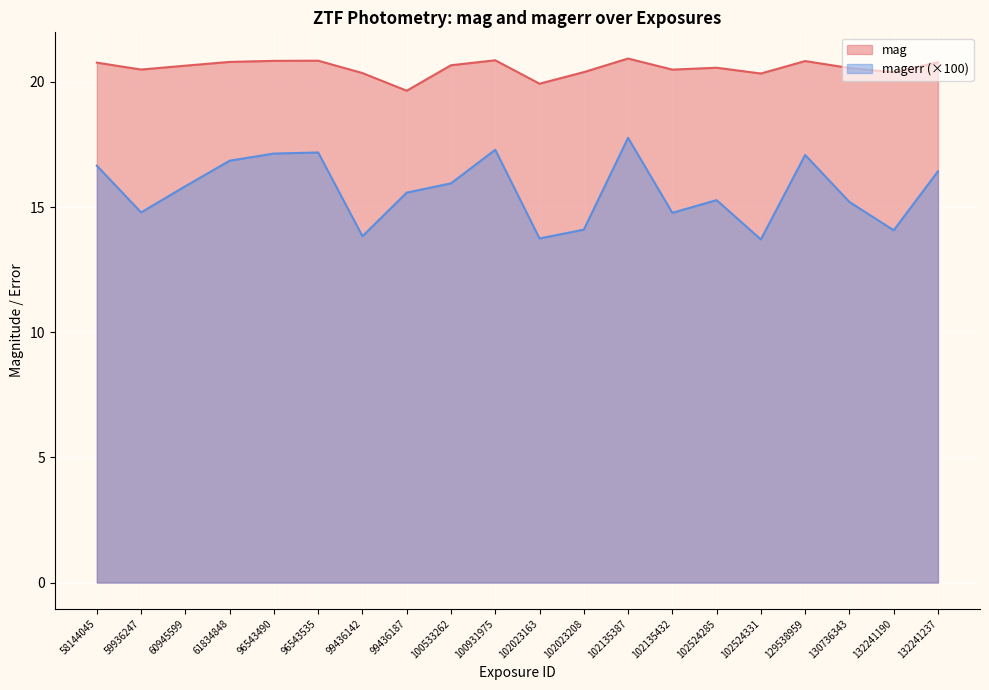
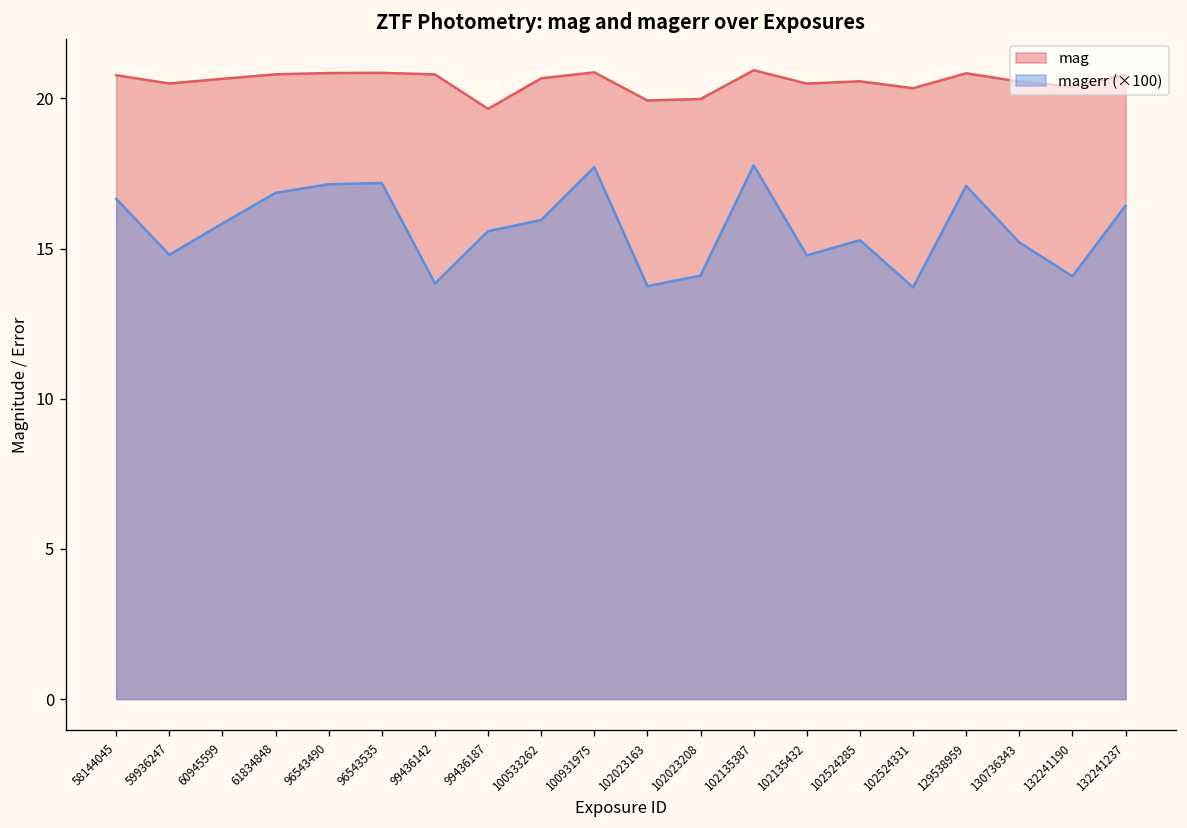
mag, 99436142: 20.4 -> 20.8
magerr (×100), 100931975: 17.3 -> 17.7
mag, 102023208: 20.4 -> 20.0
